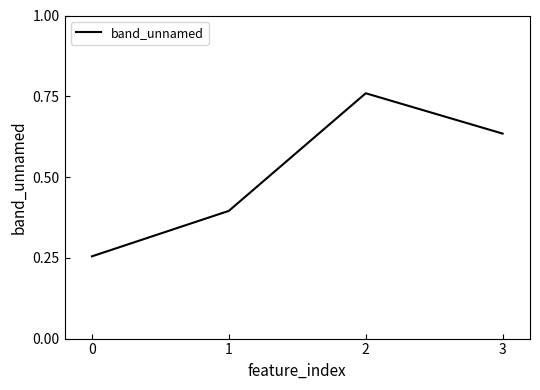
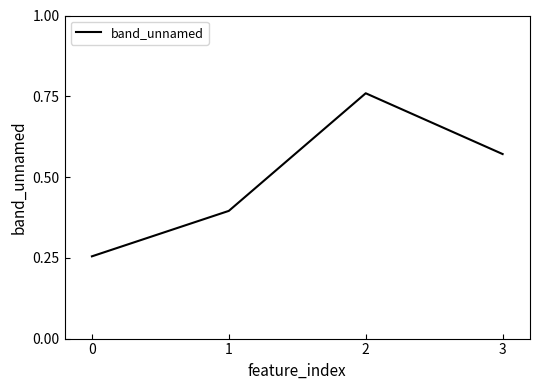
3: 0.63 -> 0.57
